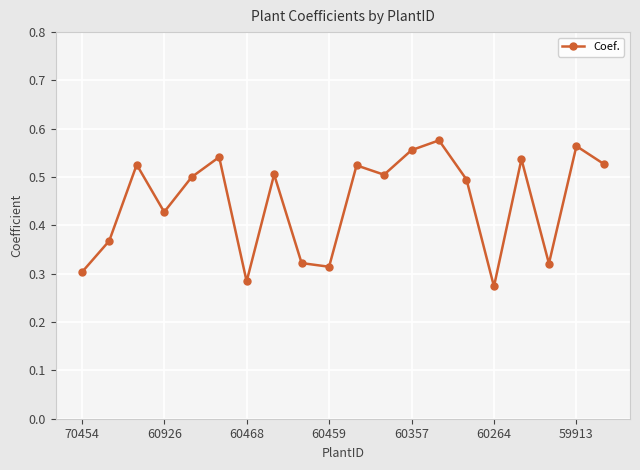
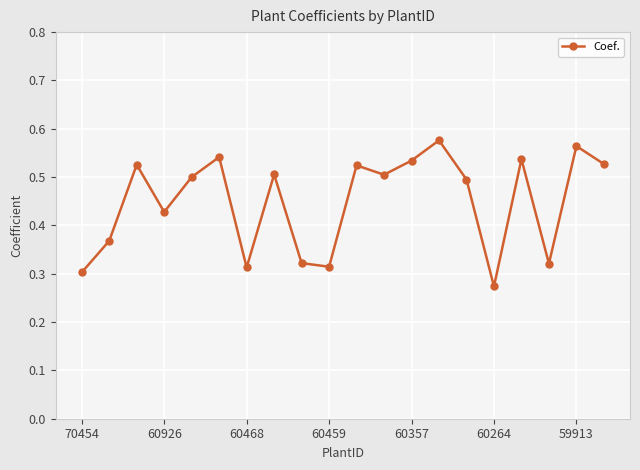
60468: 0.28 -> 0.31
60357: 0.56 -> 0.53
